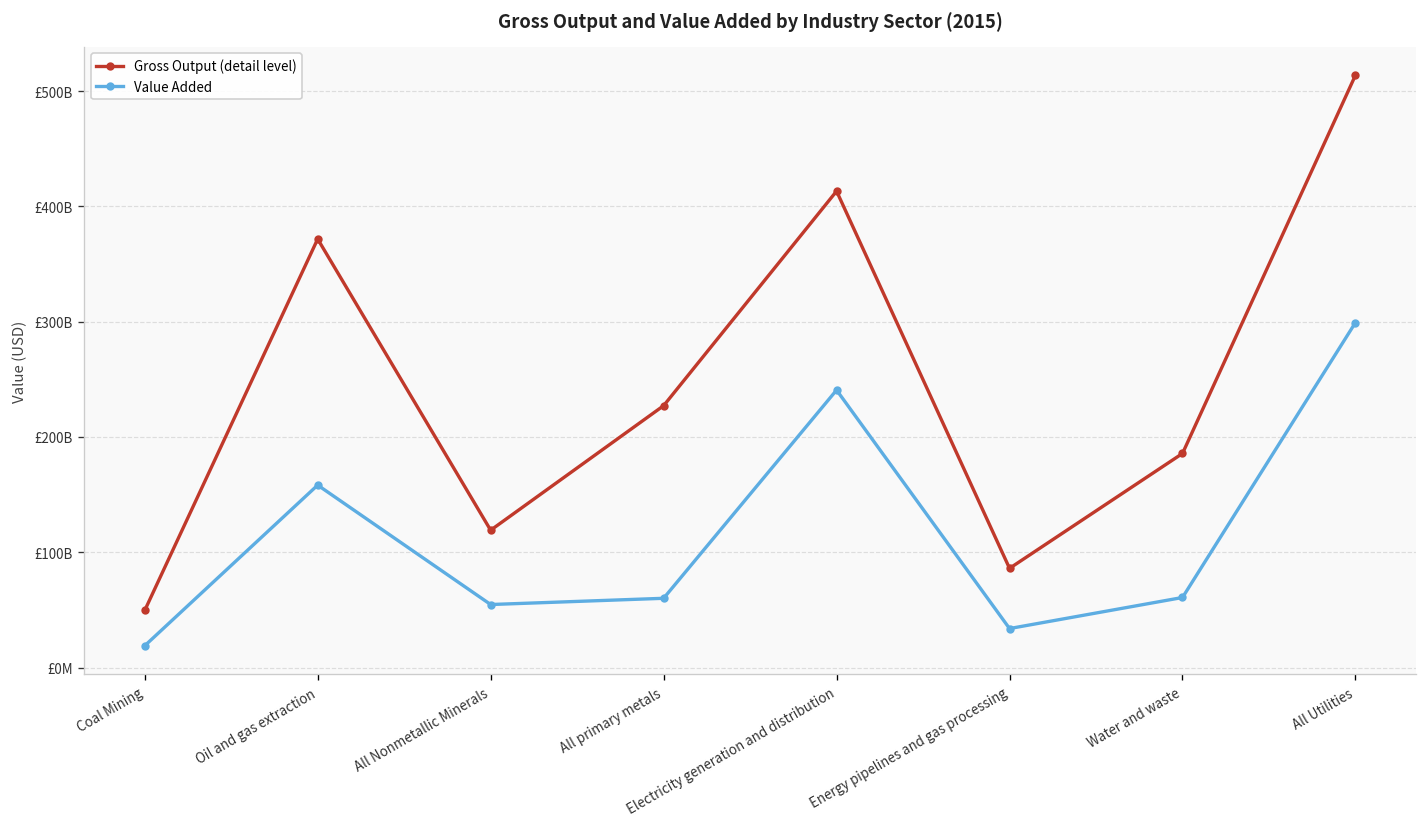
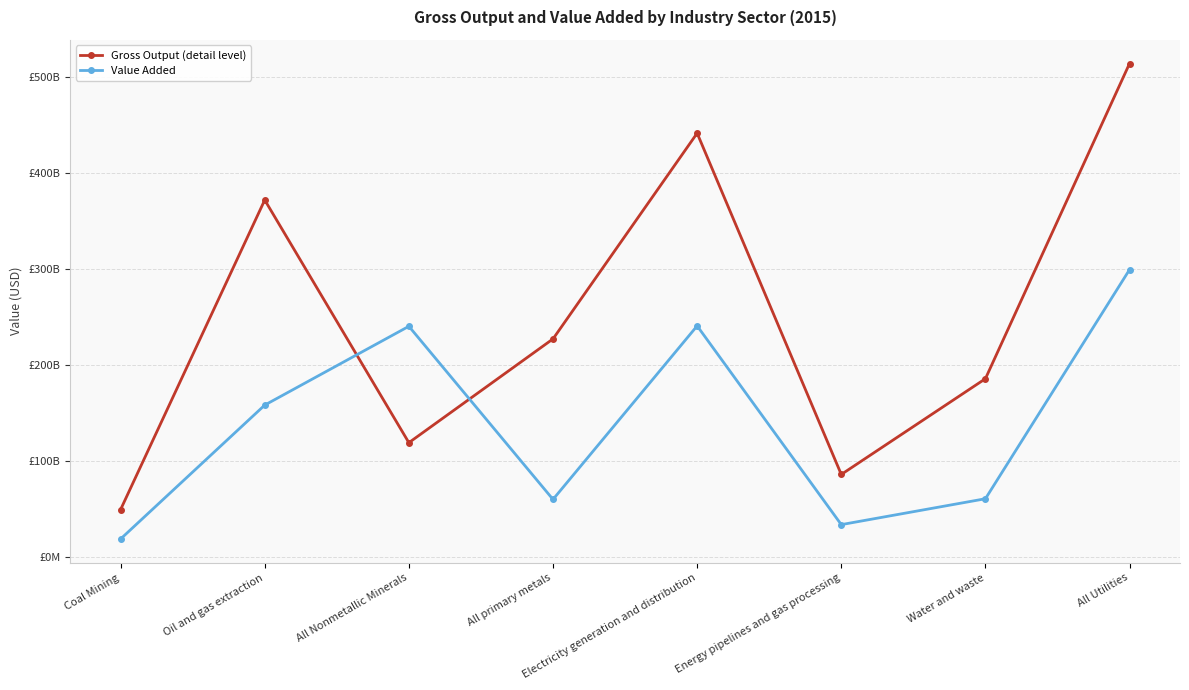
Value Added, All Nonmetallic Minerals: £50000000000 -> £240000000000
Gross Output (detail level), Electricity generation and distribution: £410000000000 -> £440000000000
